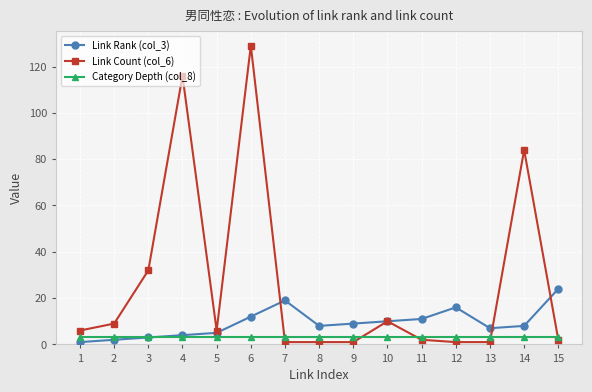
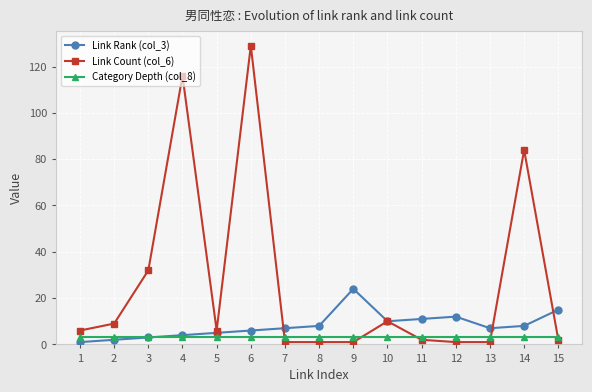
Link Rank (col_3), 6: 12 -> 6
Link Rank (col_3), 7: 19 -> 7
Link Rank (col_3), 9: 9 -> 24
Link Rank (col_3), 12: 16 -> 12
Link Rank (col_3), 15: 24 -> 15
